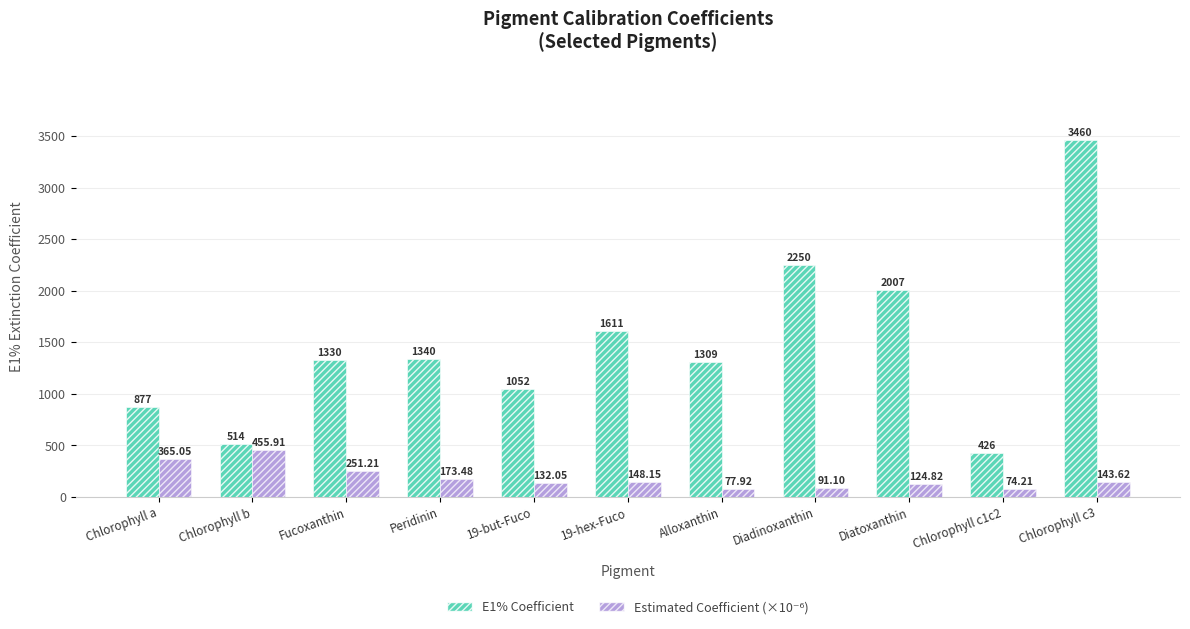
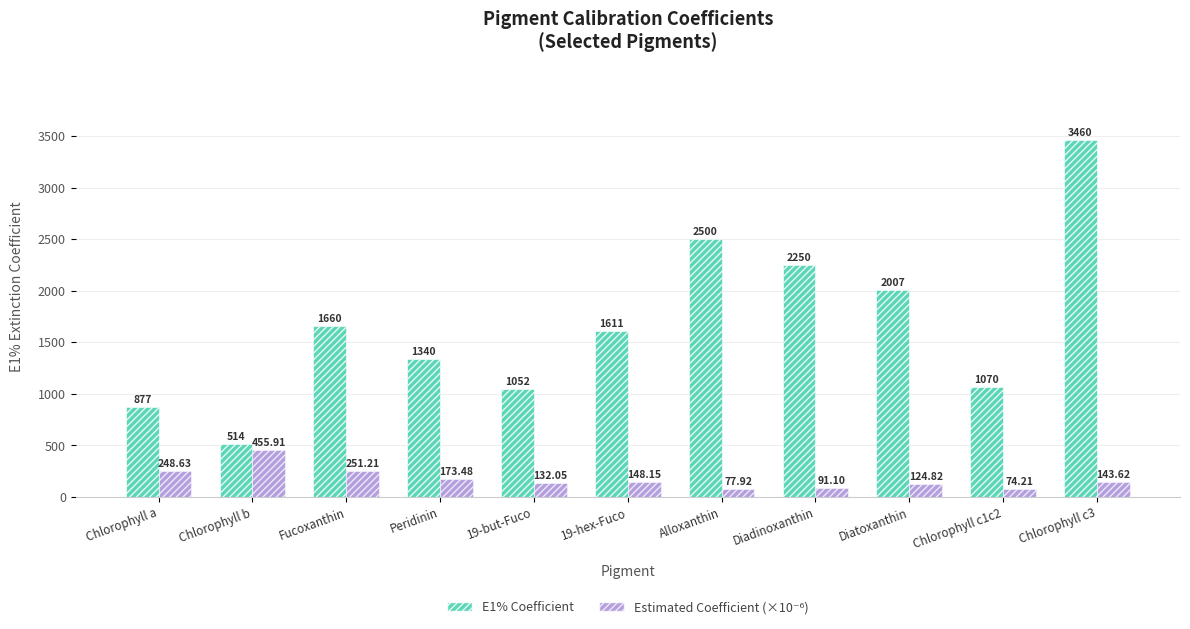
Estimated Coefficient (×10⁻⁶), Chlorophyll a: 365.05 -> 248.63
E1% Coefficient, Fucoxanthin: 1330 -> 1660
E1% Coefficient, Alloxanthin: 1309 -> 2500
E1% Coefficient, Chlorophyll c1c2: 426 -> 1070
